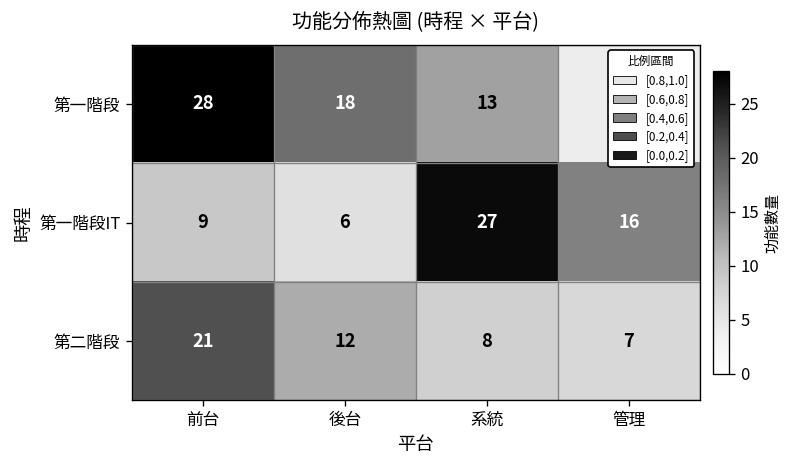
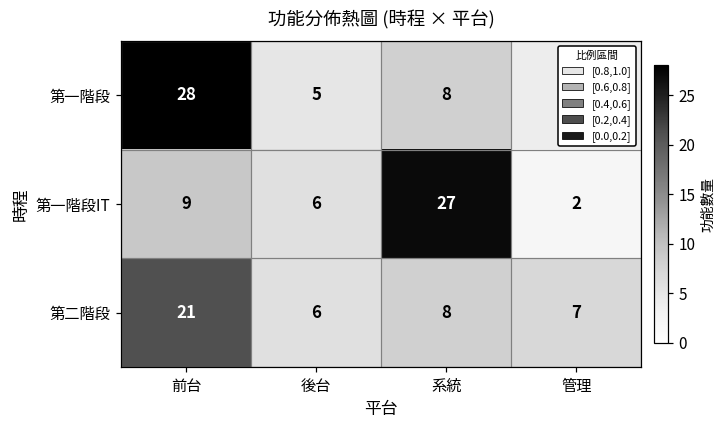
第一階段, 後台: 18 -> 5
第一階段, 系統: 13 -> 8
第一階段IT, 管理: 16 -> 2
第二階段, 後台: 12 -> 6
